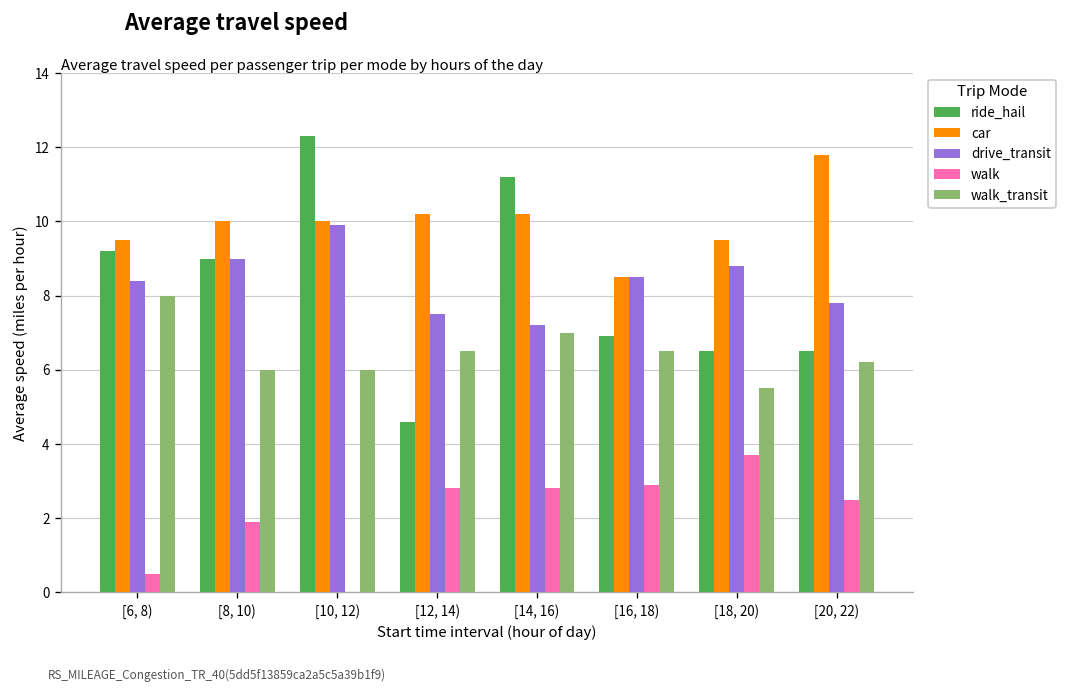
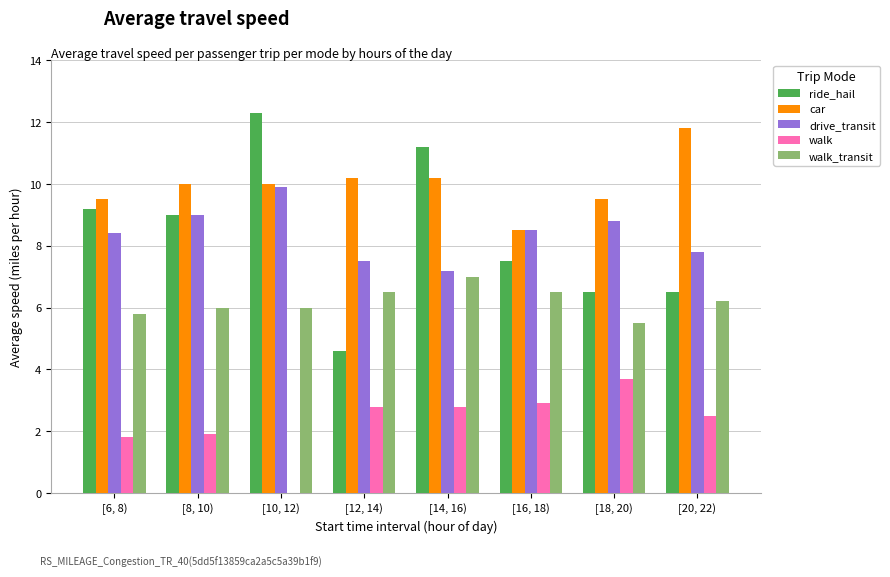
walk, [6, 8): 0.5 -> 1.8
walk_transit, [6, 8): 8.0 -> 5.8
ride_hail, [16, 18): 6.9 -> 7.5
